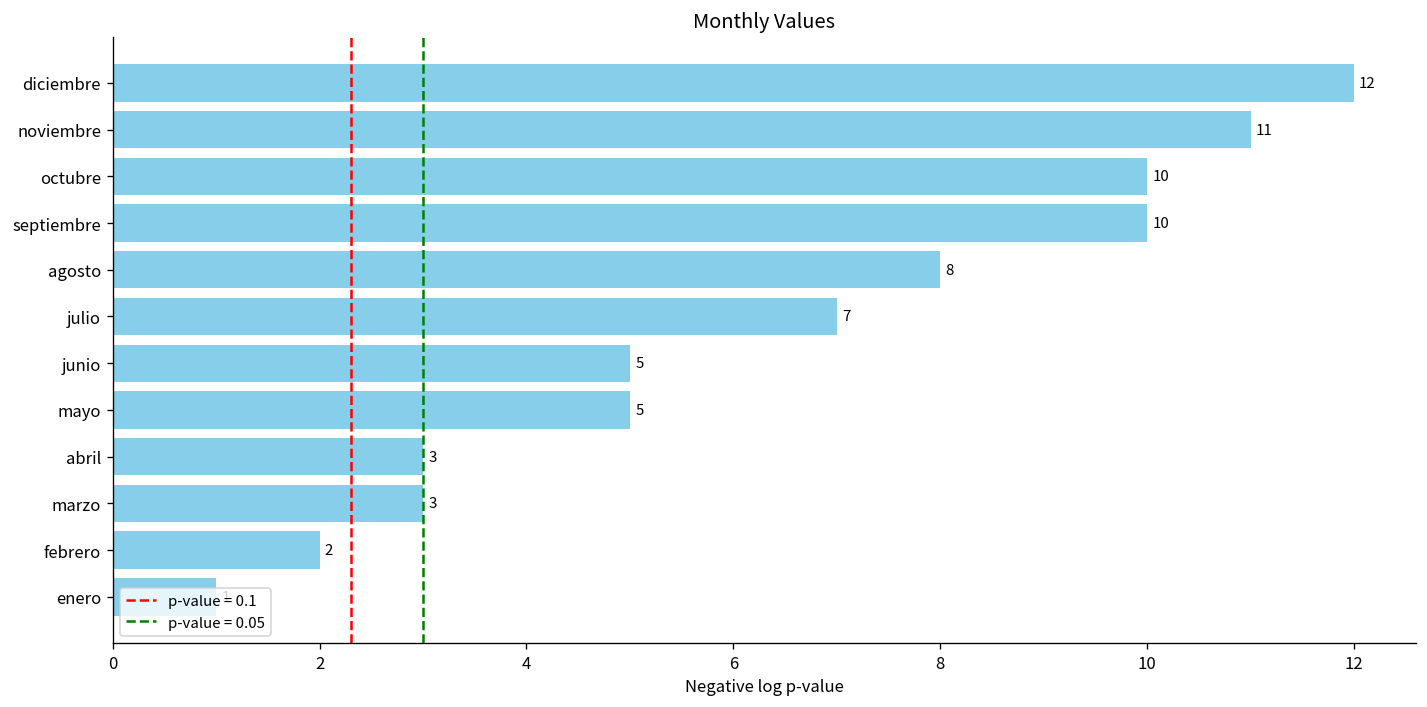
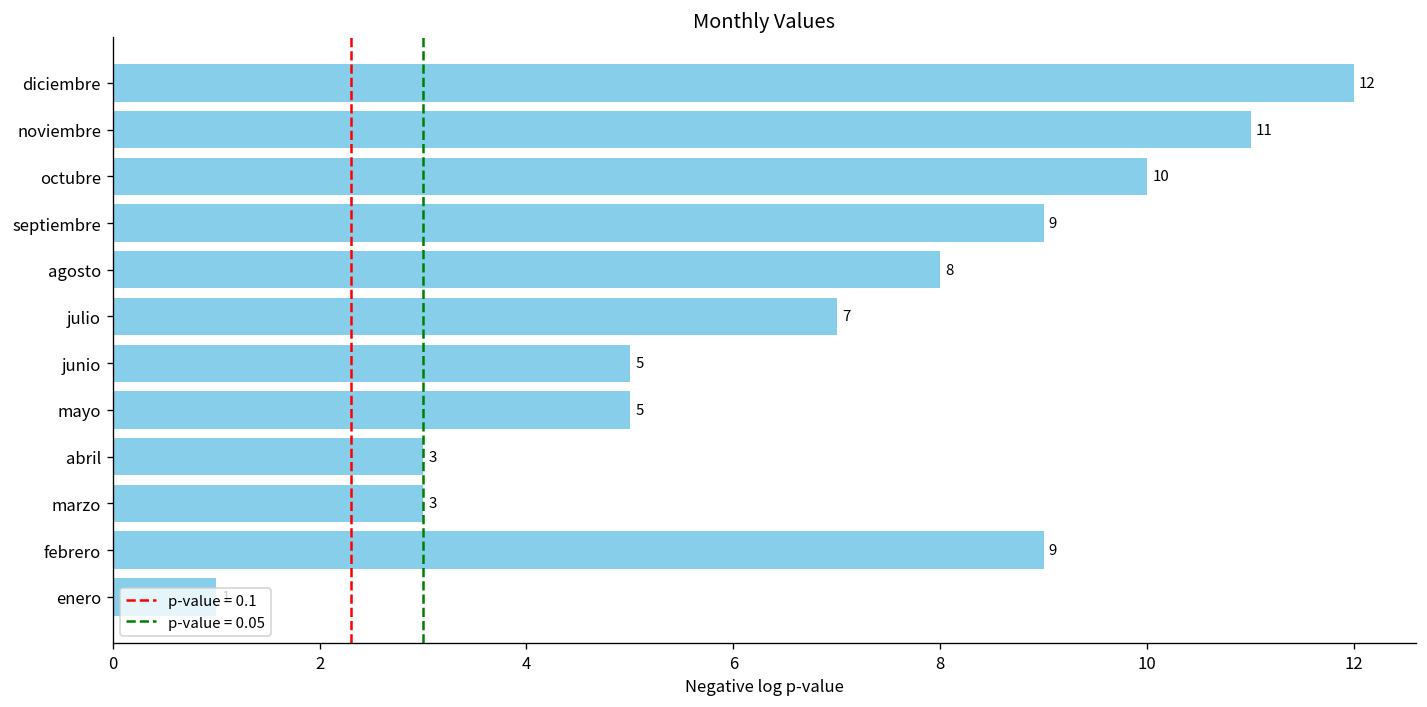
septiembre: 10 -> 9
febrero: 2 -> 9
